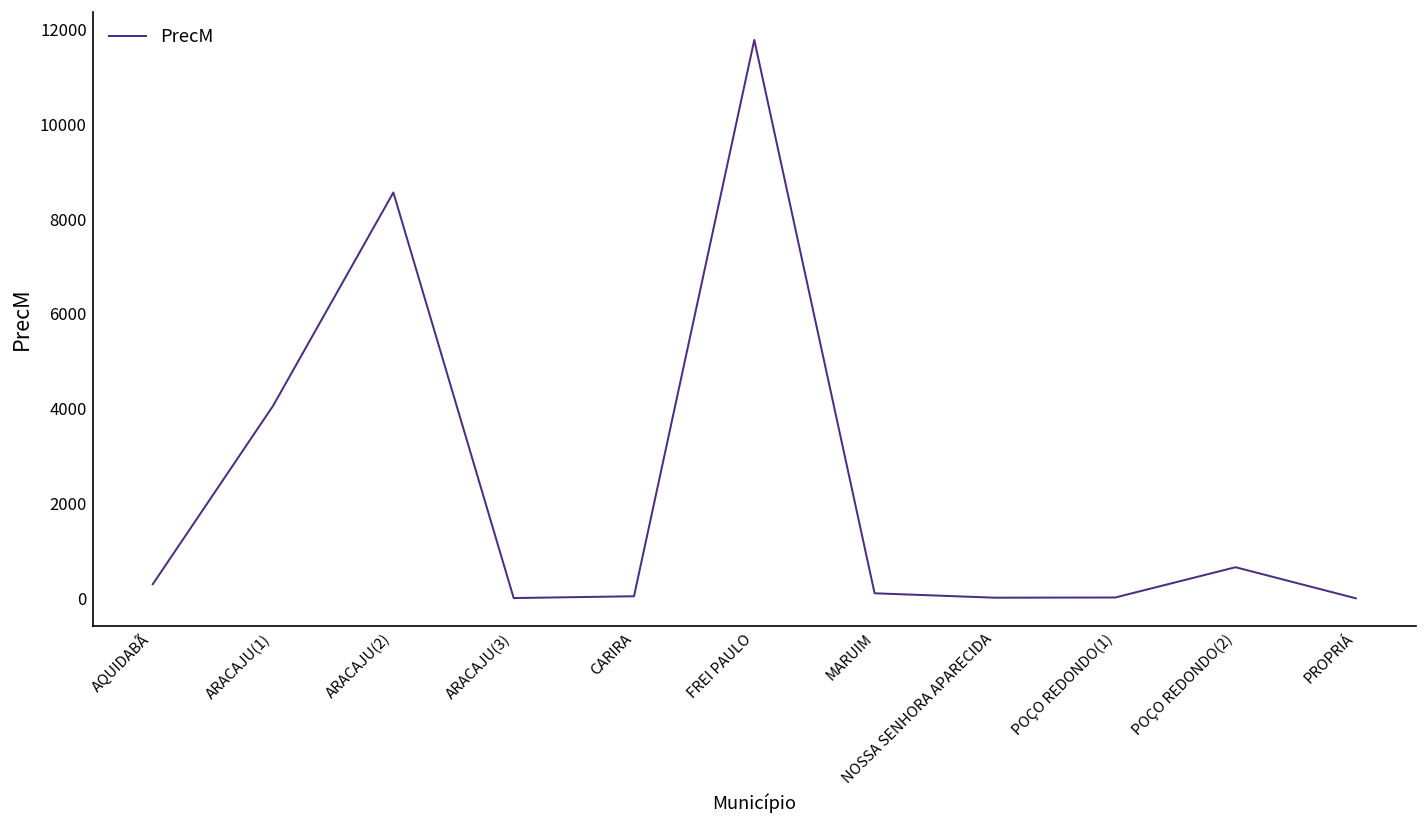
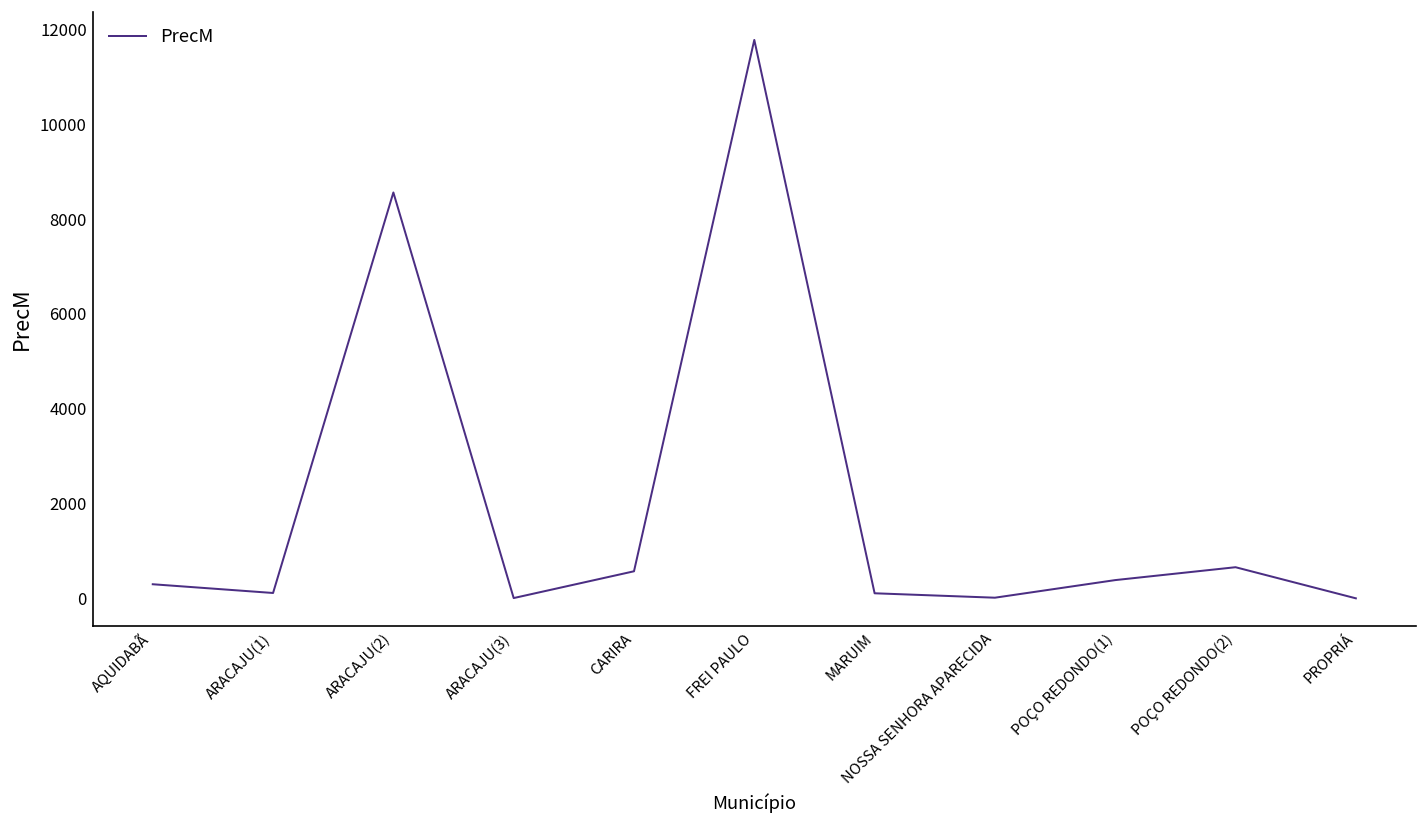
ARACAJU(1): 4100 -> 100
CARIRA: 0 -> 600
POÇO REDONDO(1): 0 -> 400
